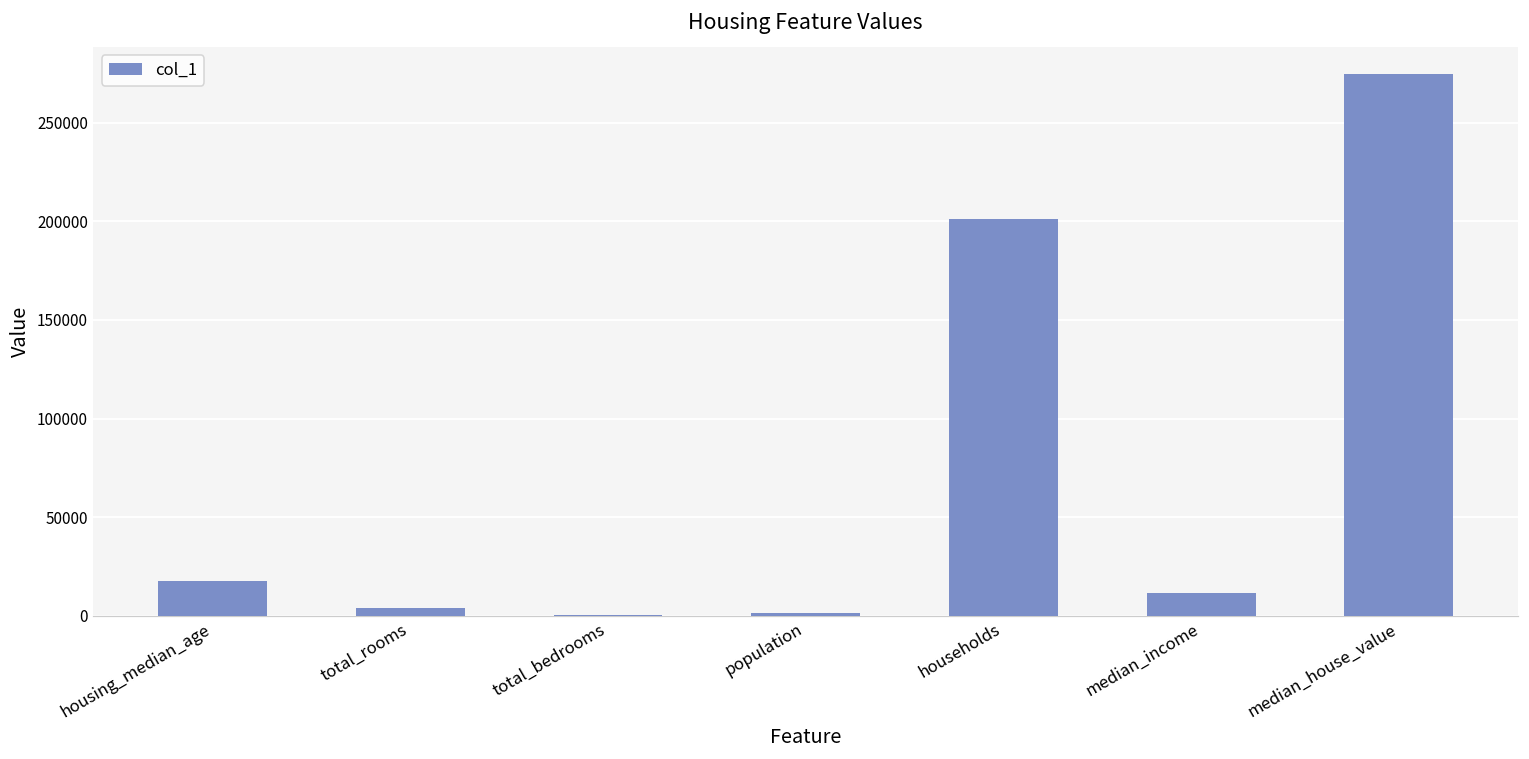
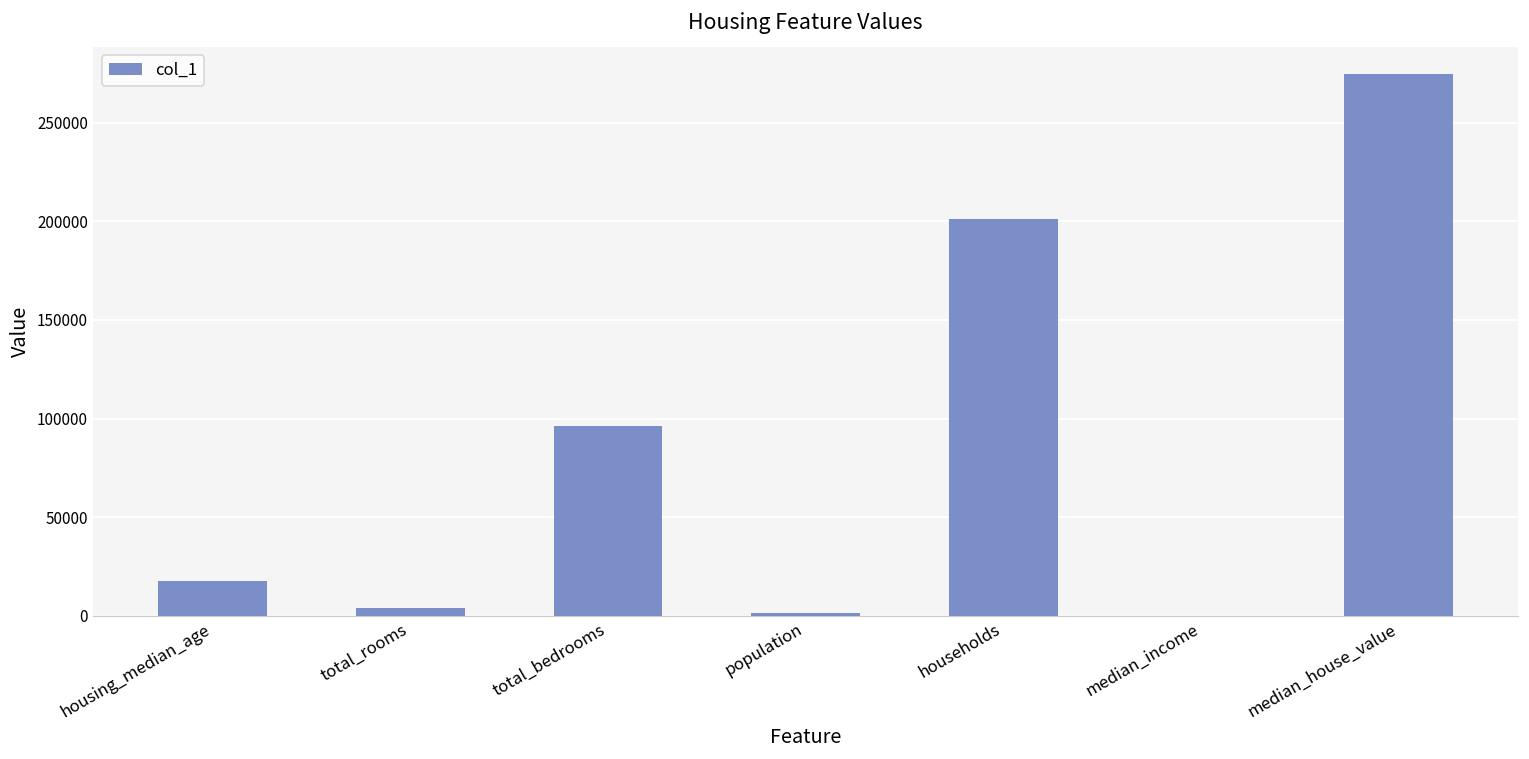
total_bedrooms: 1000 -> 96000
median_income: 12000 -> 0
